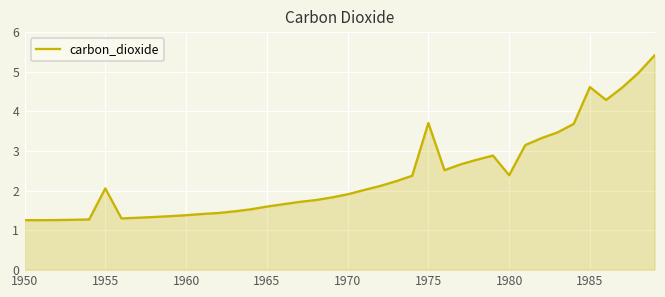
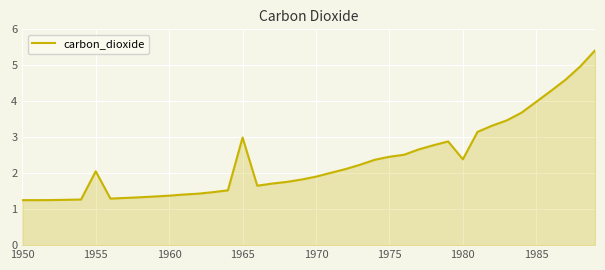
1965: 1.6 -> 3.0
1975: 3.7 -> 2.5
1985: 4.6 -> 4.0
